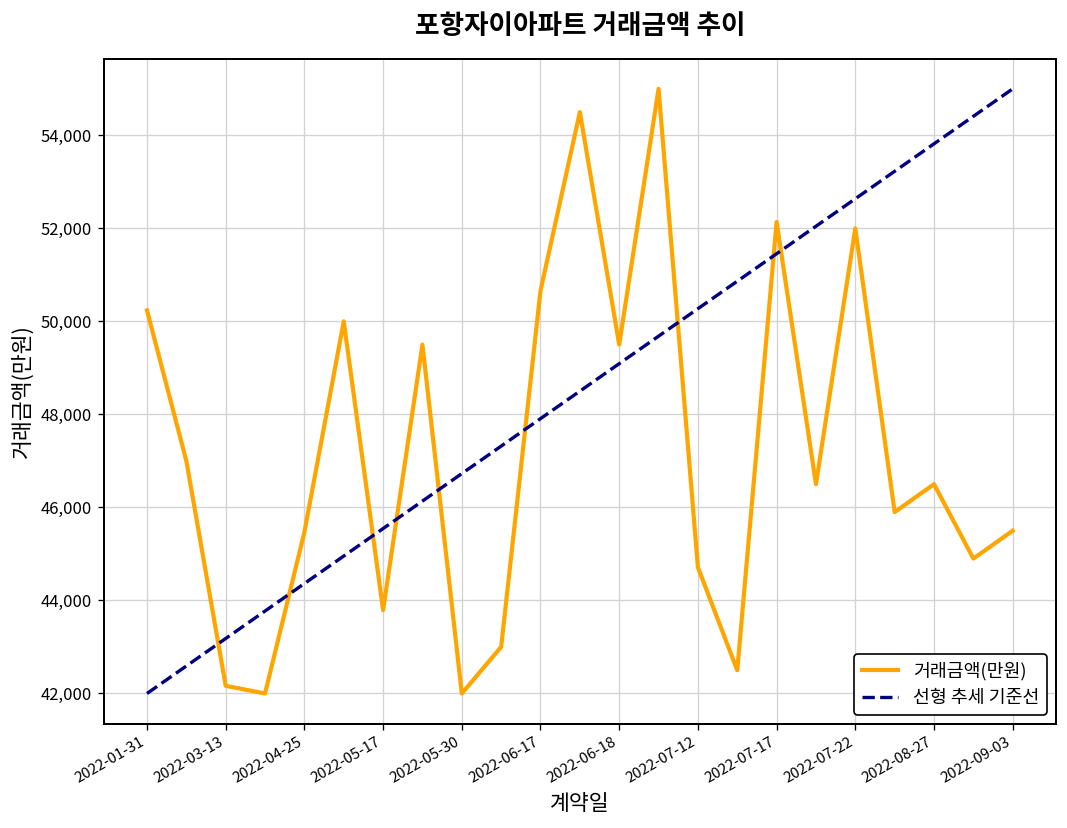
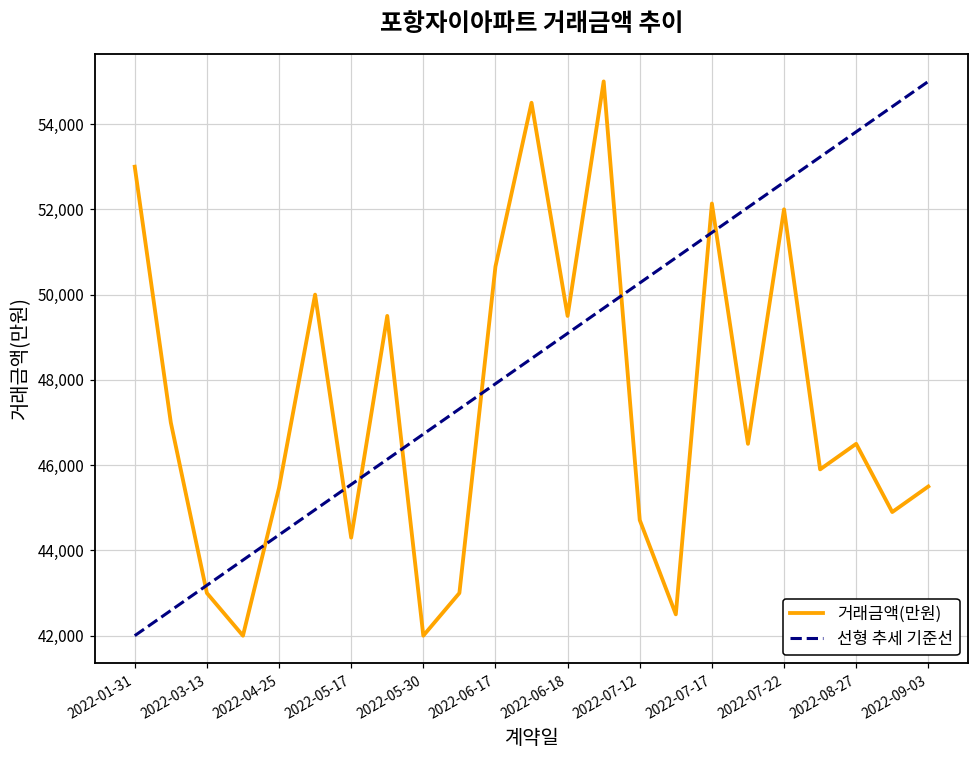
거래금액(만원), 2022-01-31: 50,200 -> 53,000
거래금액(만원), 2022-03-13: 42,200 -> 43,000
거래금액(만원), 2022-05-17: 43,800 -> 44,300
